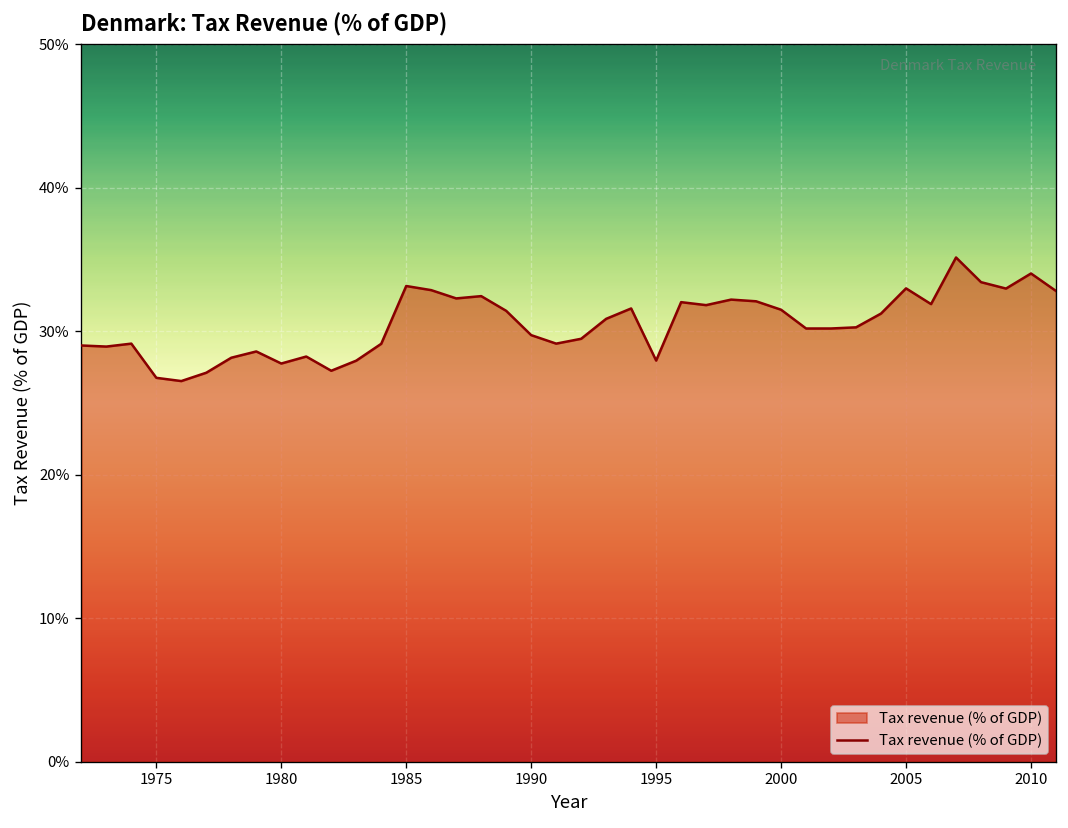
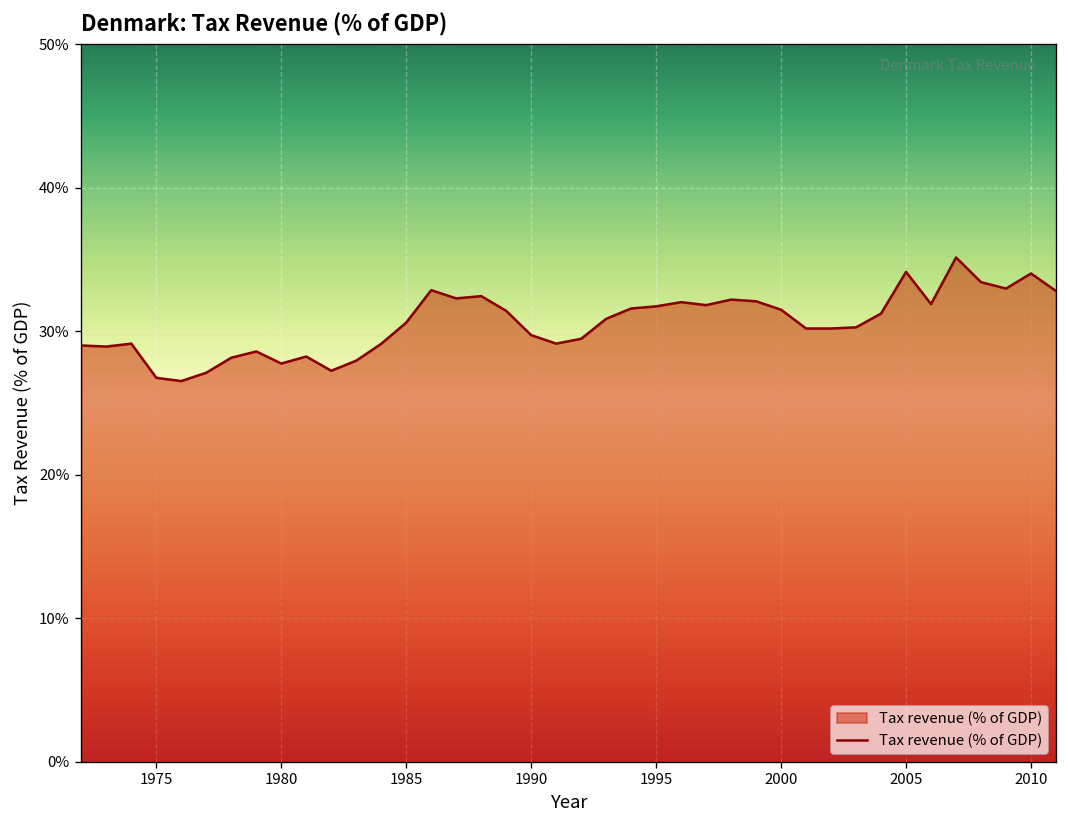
1985: 33.2% -> 30.6%
1995: 28.0% -> 31.7%
2005: 33.0% -> 34.1%
